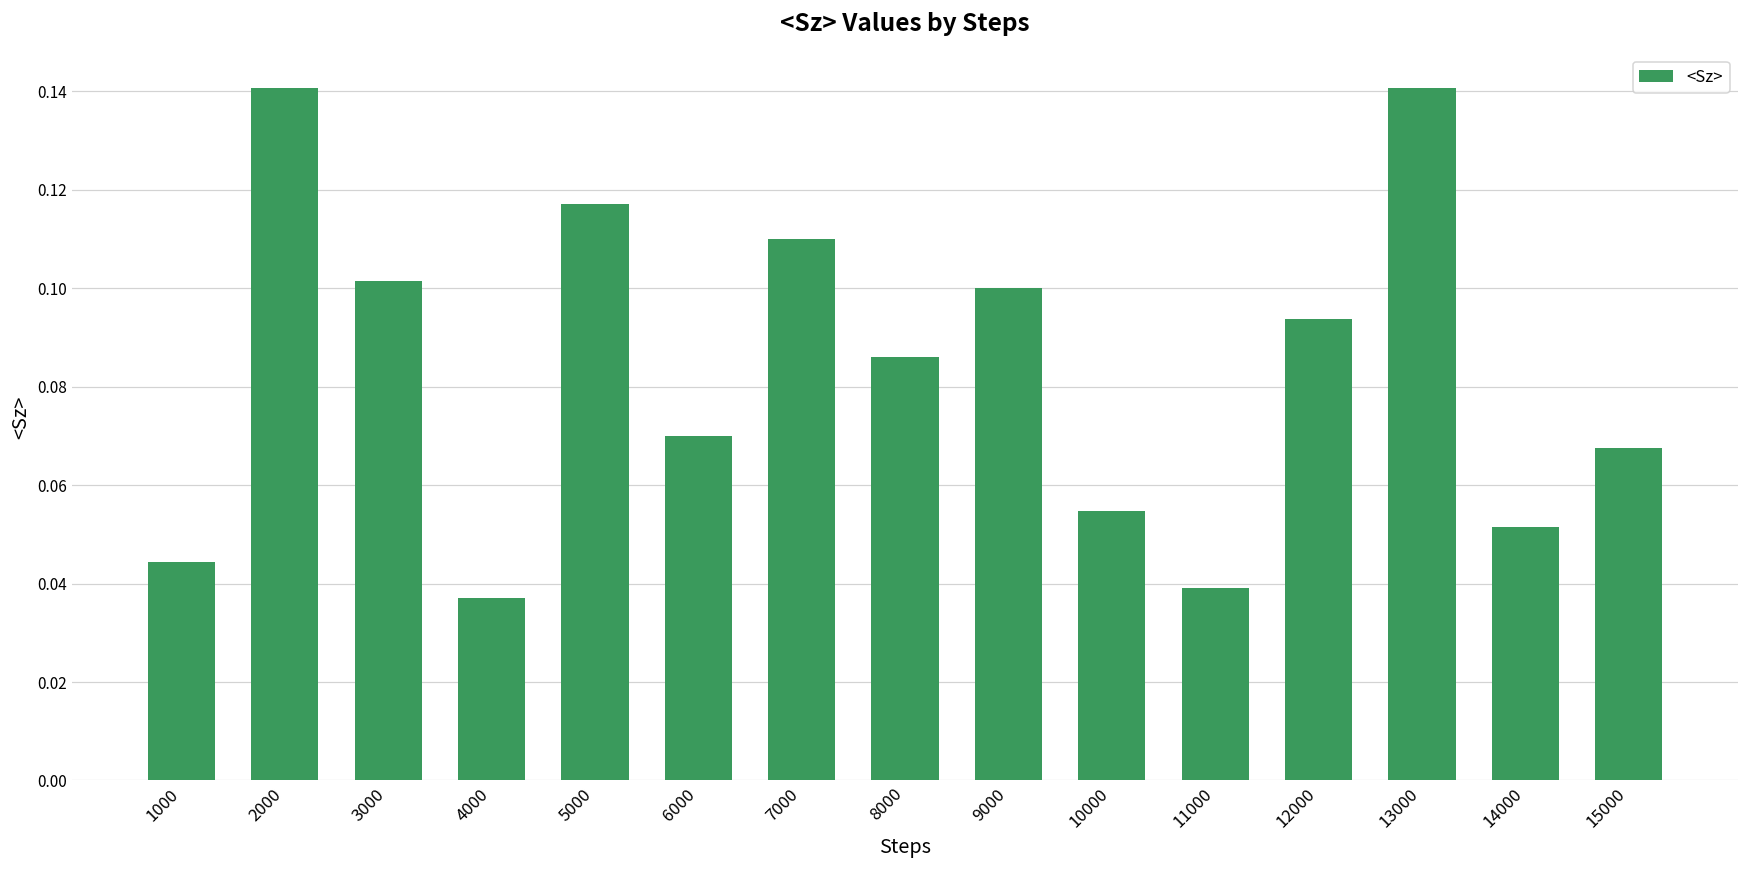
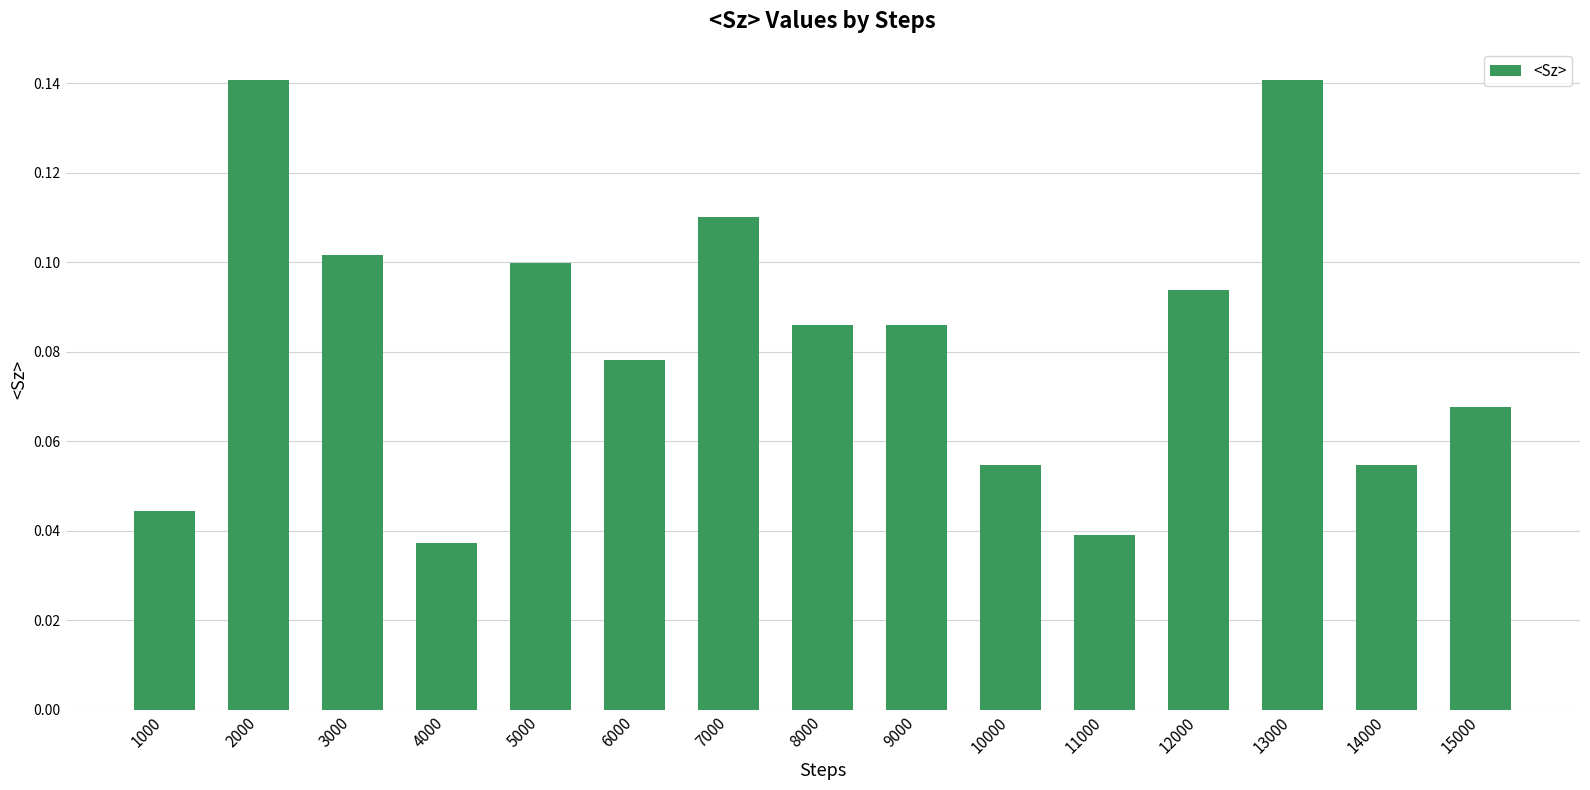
5000: 0.117 -> 0.100
6000: 0.070 -> 0.078
9000: 0.100 -> 0.086
14000: 0.052 -> 0.055
